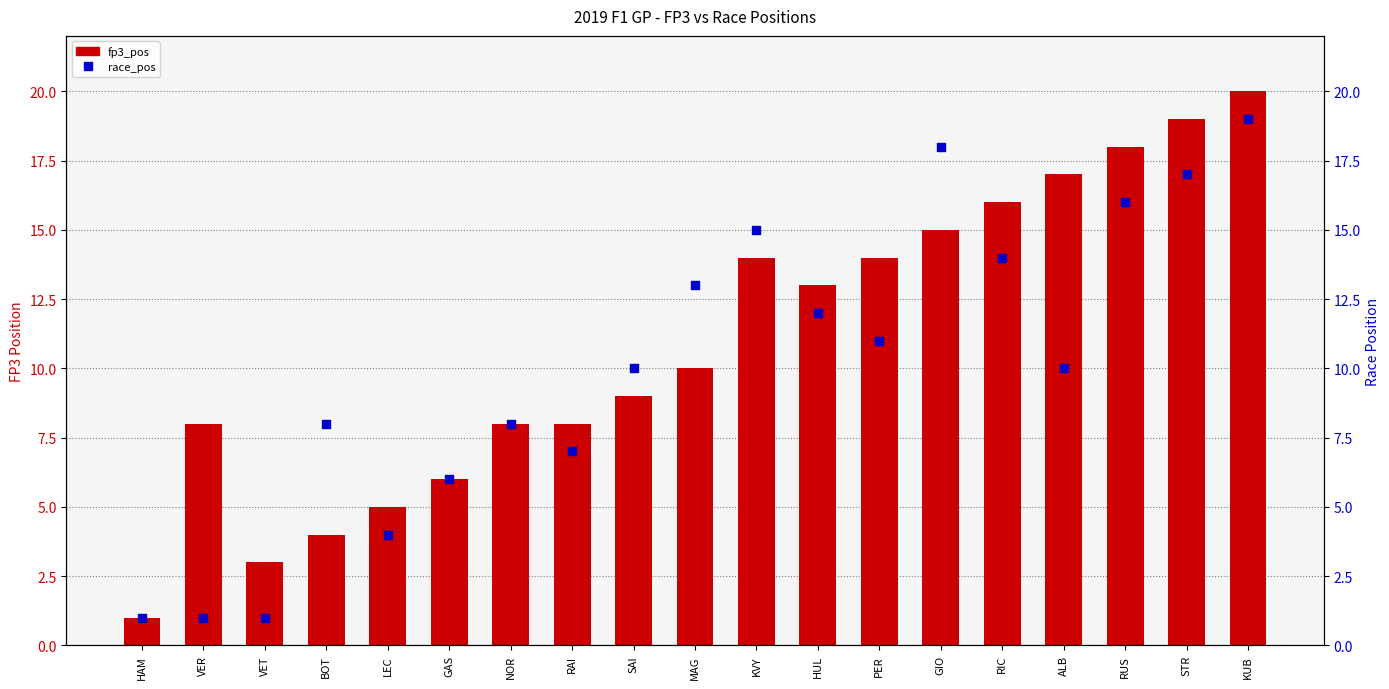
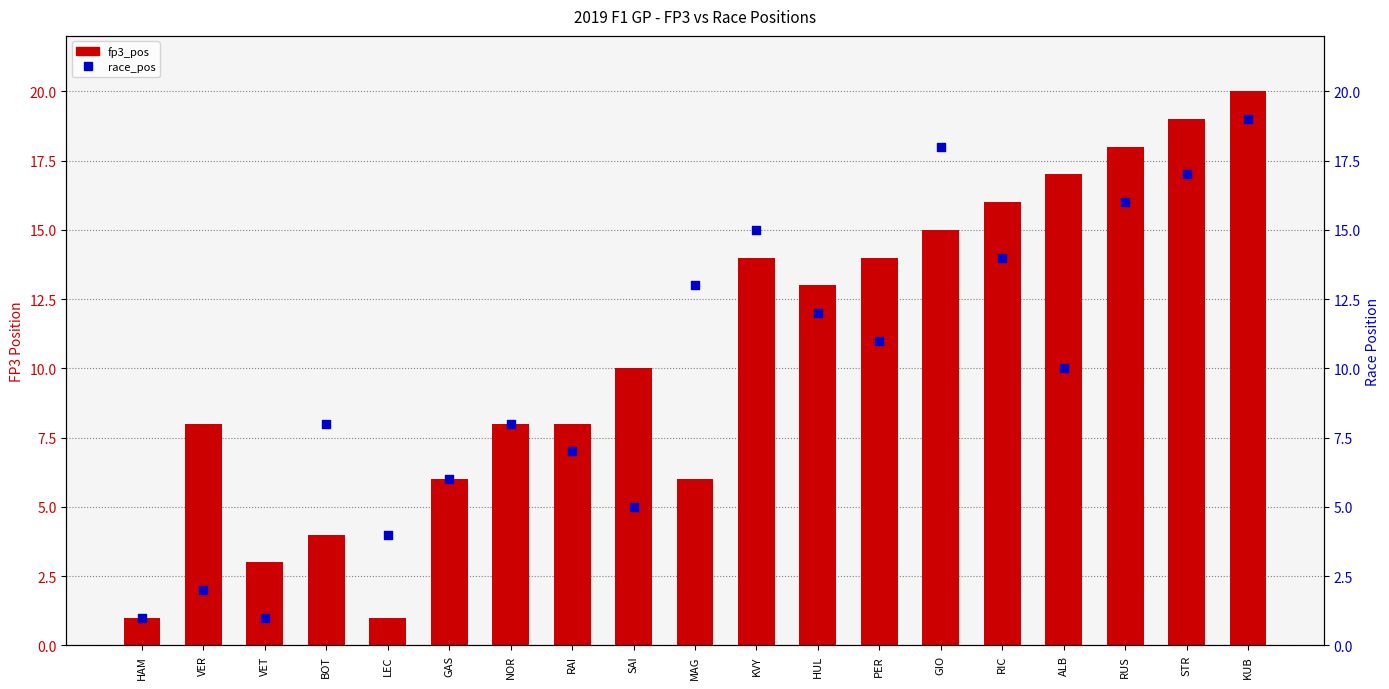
fp3_pos, LEC: 5 -> 1
fp3_pos, SAI: 9 -> 10
fp3_pos, MAG: 10 -> 6
race_pos, VER: 1 -> 2
race_pos, SAI: 10 -> 5
